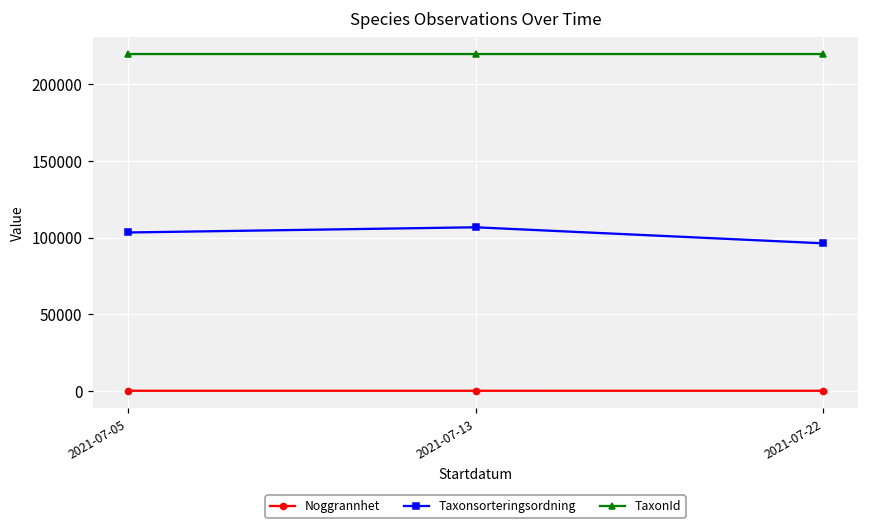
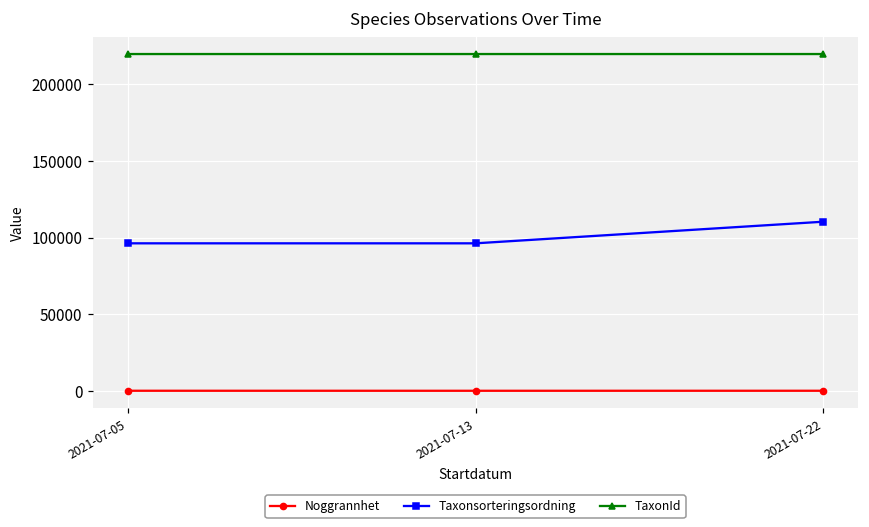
Taxonsorteringsordning, 2021-07-05: 103000 -> 96000
Taxonsorteringsordning, 2021-07-13: 107000 -> 96000
Taxonsorteringsordning, 2021-07-22: 96000 -> 110000
